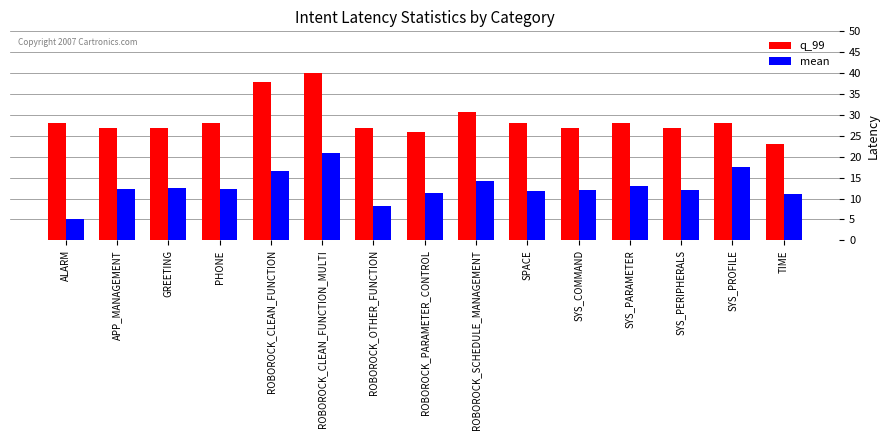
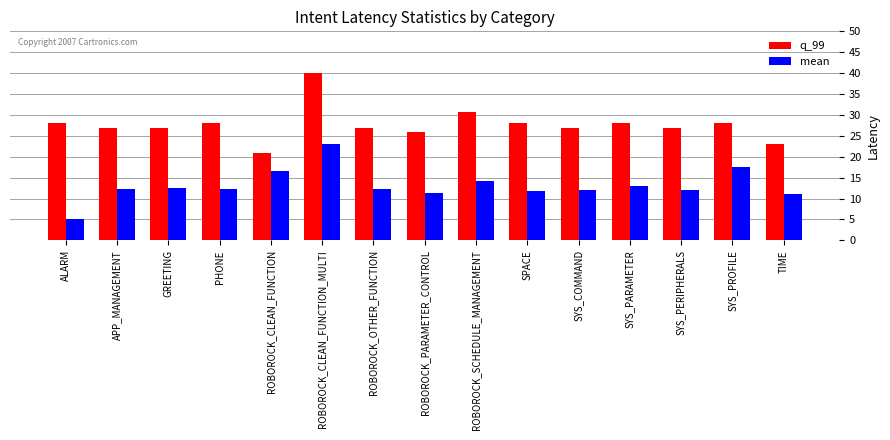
q_99, ROBOROCK_CLEAN_FUNCTION: 38 -> 21
mean, ROBOROCK_CLEAN_FUNCTION_MULTI: 21 -> 23
mean, ROBOROCK_OTHER_FUNCTION: 8 -> 12
